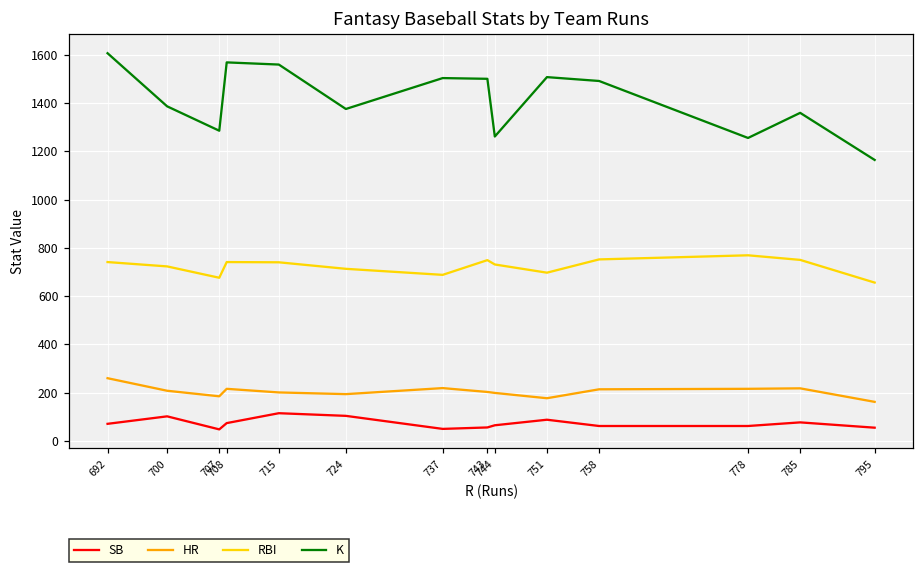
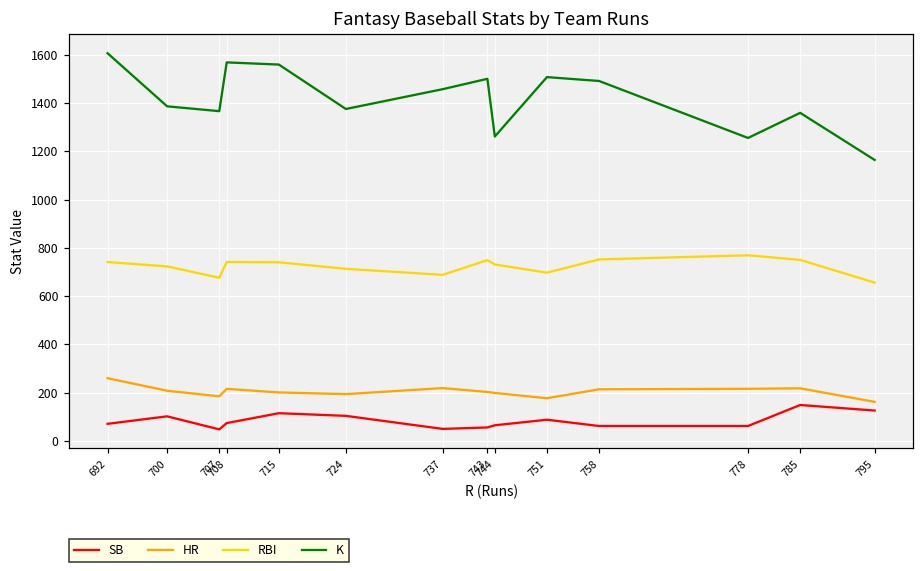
K, 707: 1290 -> 1370
K, 737: 1500 -> 1460
SB, 785: 80 -> 150
SB, 795: 60 -> 130
